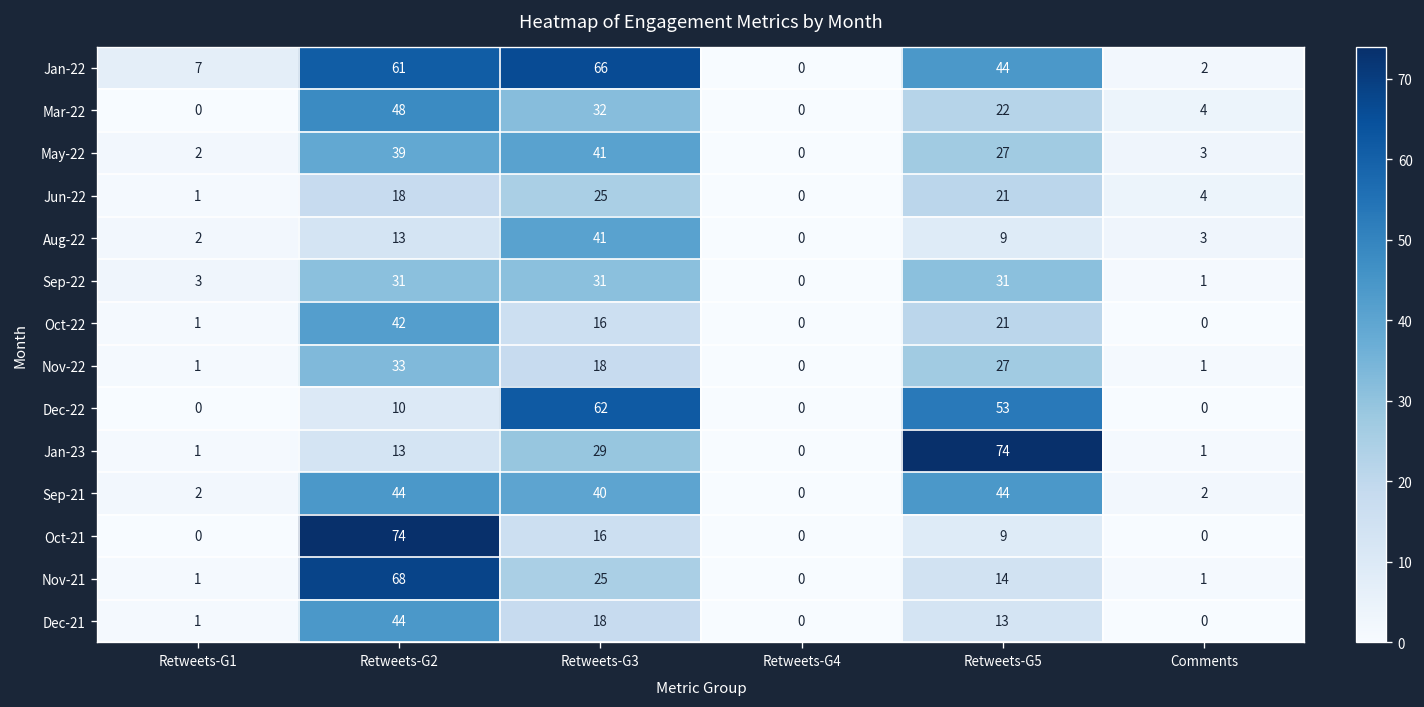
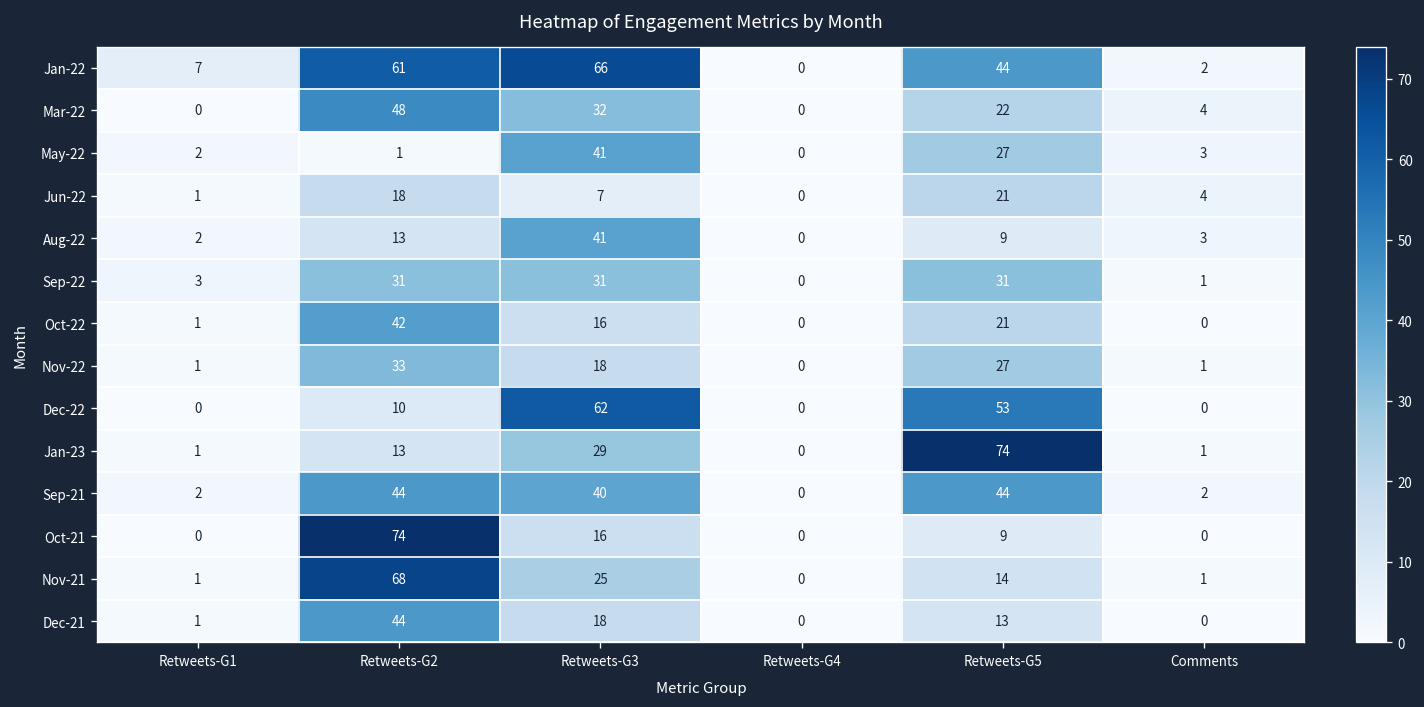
May-22, Retweets-G2: 39 -> 1
Jun-22, Retweets-G3: 25 -> 7
